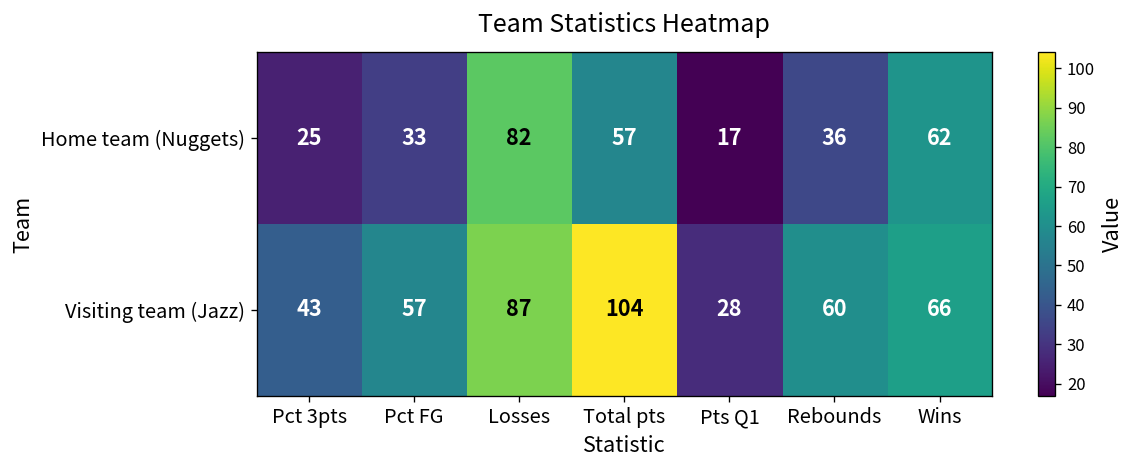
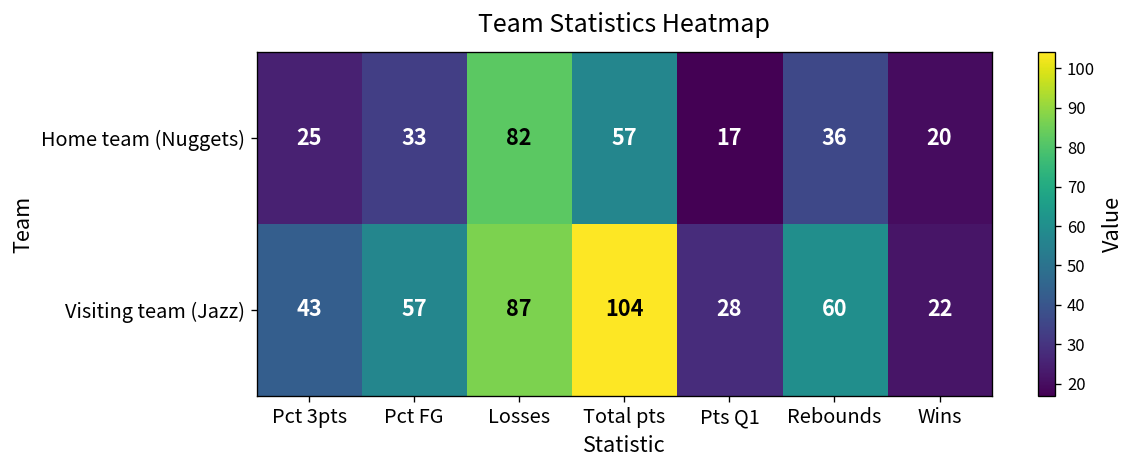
Home team (Nuggets), Wins: 62 -> 20
Visiting team (Jazz), Wins: 66 -> 22
